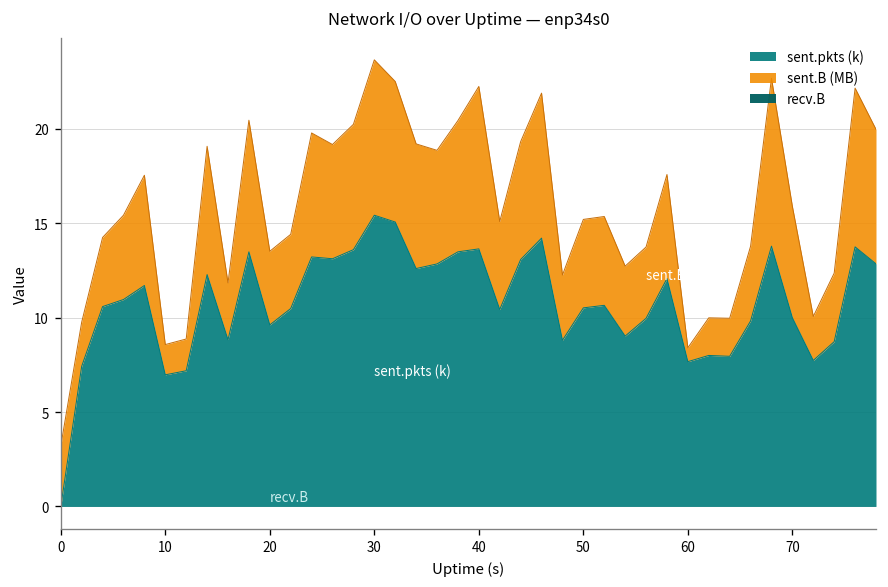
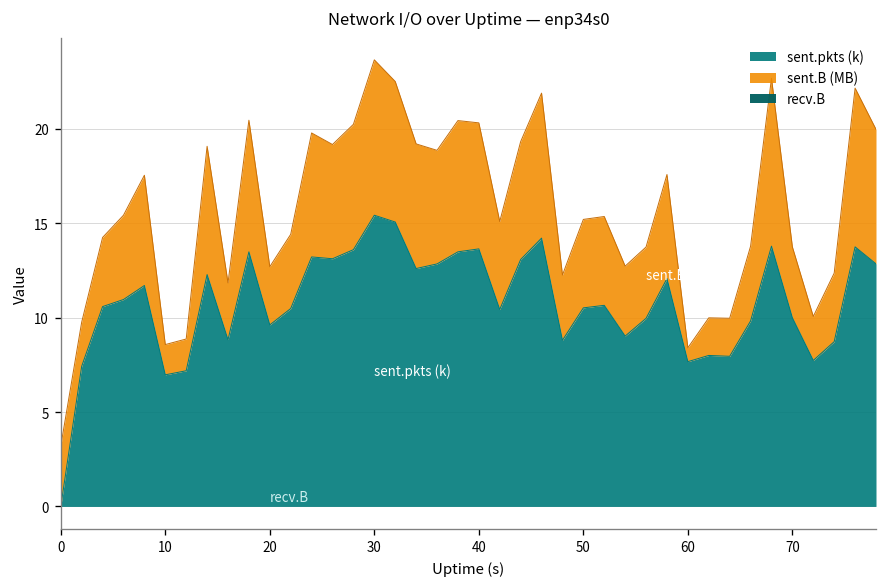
sent.B (MB), 20: 3.9 -> 3.1
sent.B (MB), 40: 8.6 -> 6.7
sent.B (MB), 70: 5.9 -> 3.8
